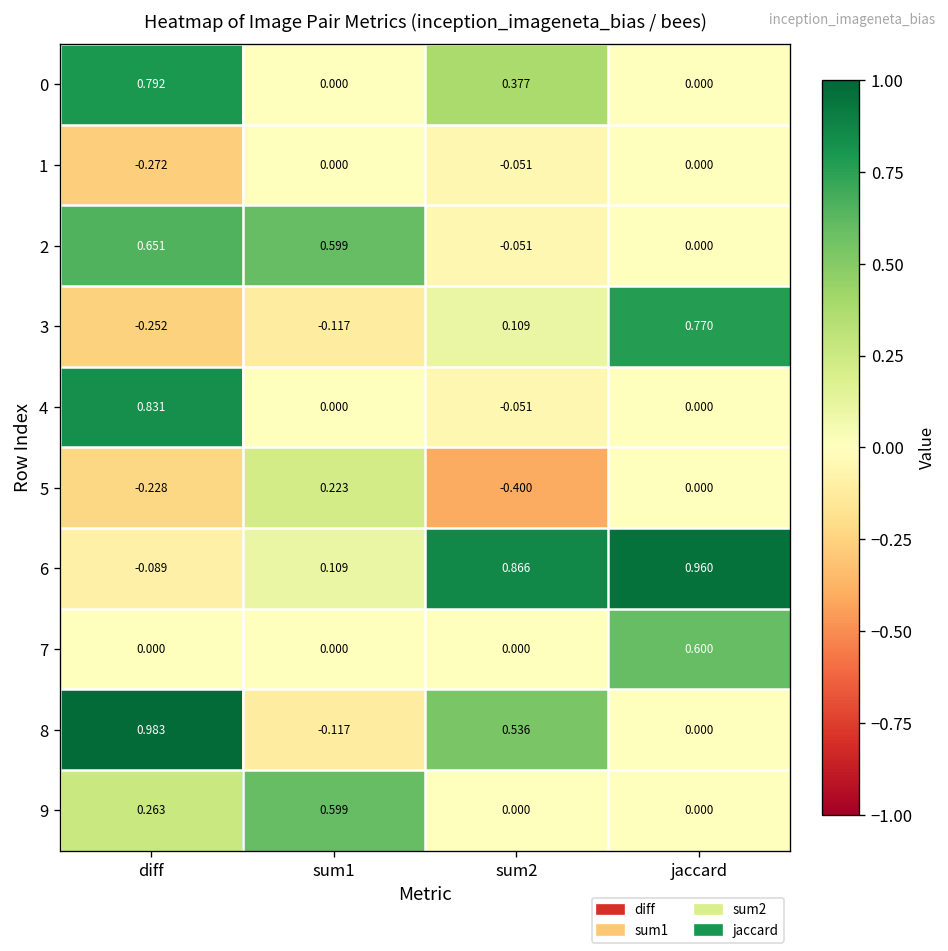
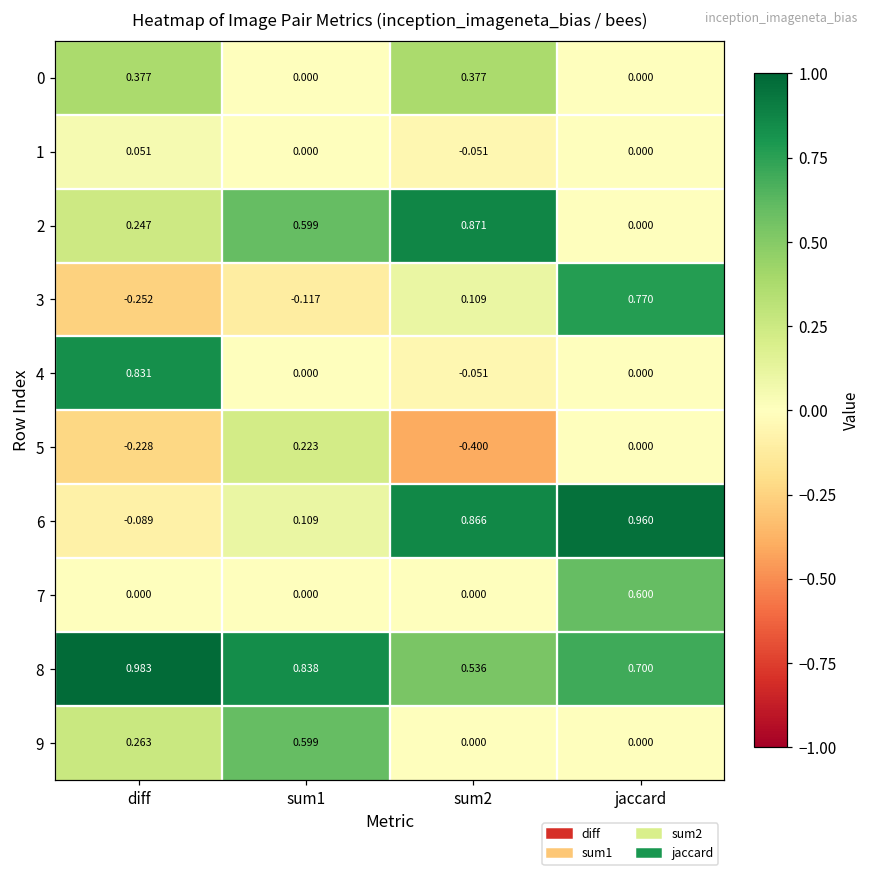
0, diff: 0.792 -> 0.377
1, diff: -0.272 -> 0.051
2, diff: 0.651 -> 0.247
2, sum2: -0.051 -> 0.871
8, sum1: -0.117 -> 0.838
8, jaccard: 0.000 -> 0.700
